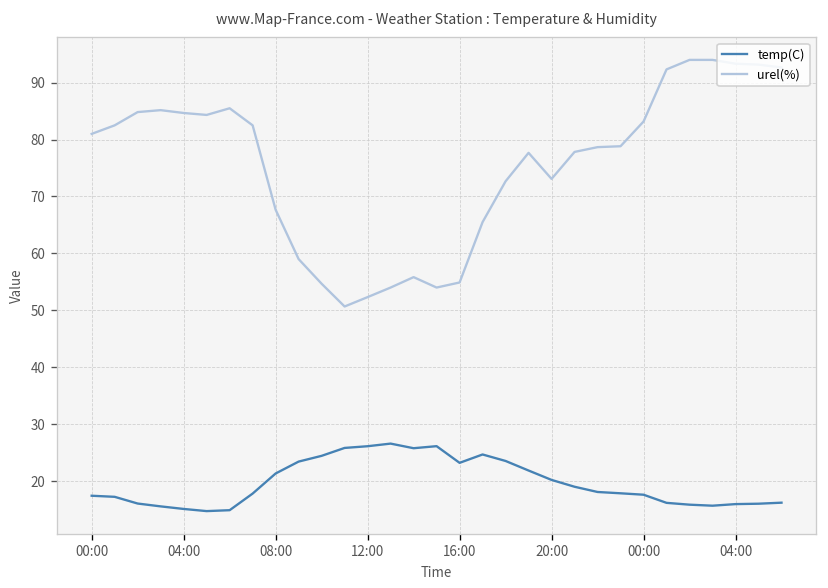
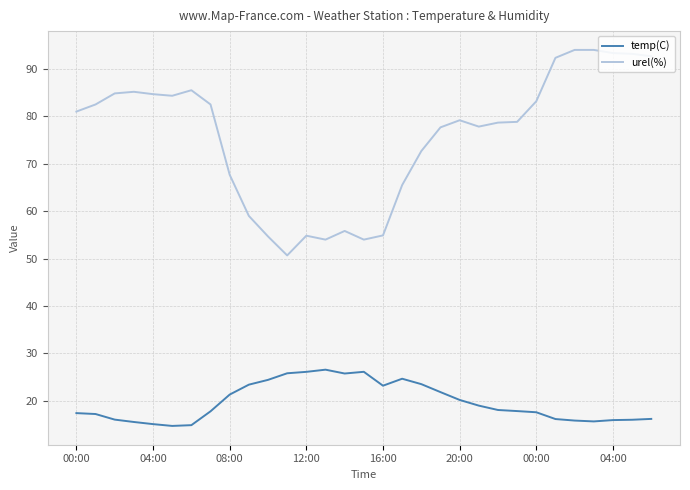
urel(%), 12:00: 52 -> 55
urel(%), 20:00: 73 -> 79
